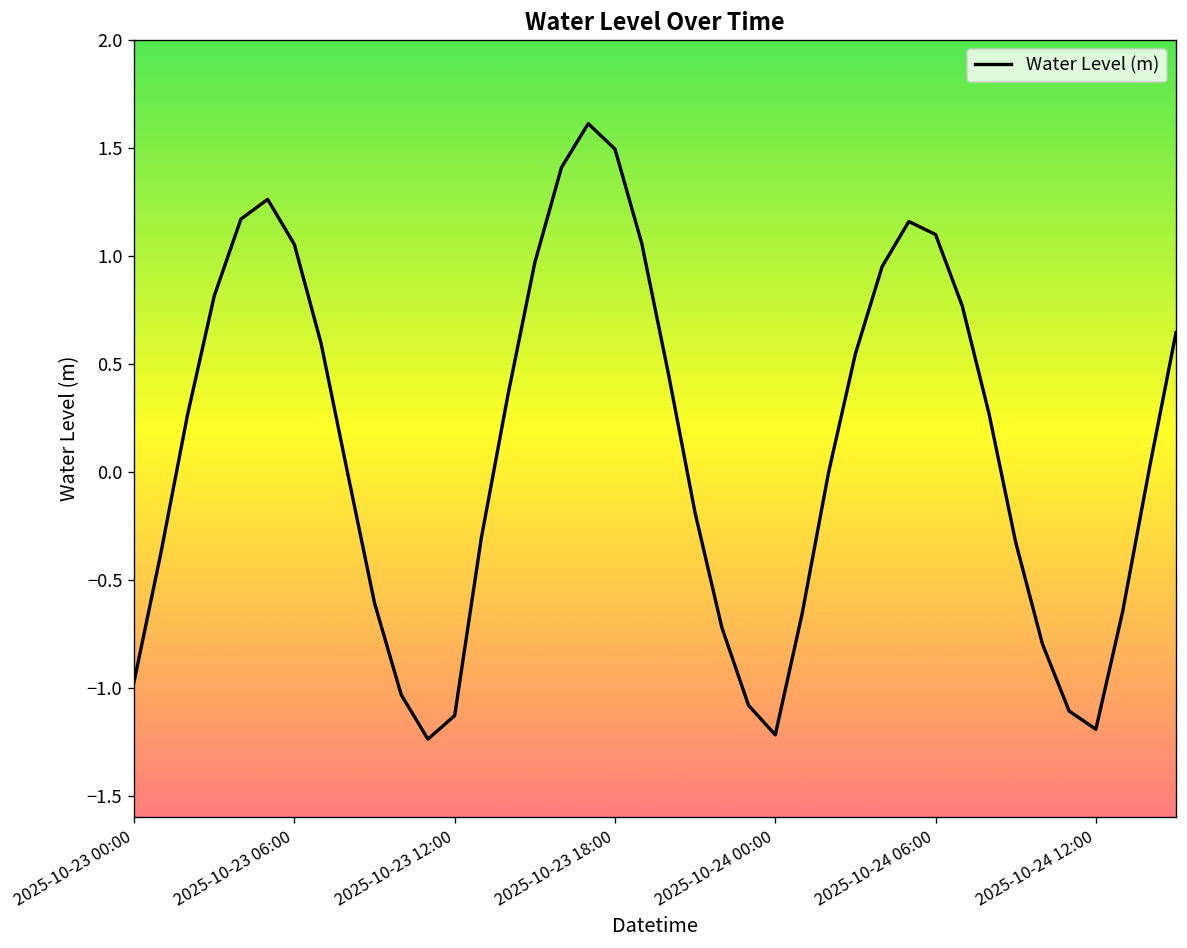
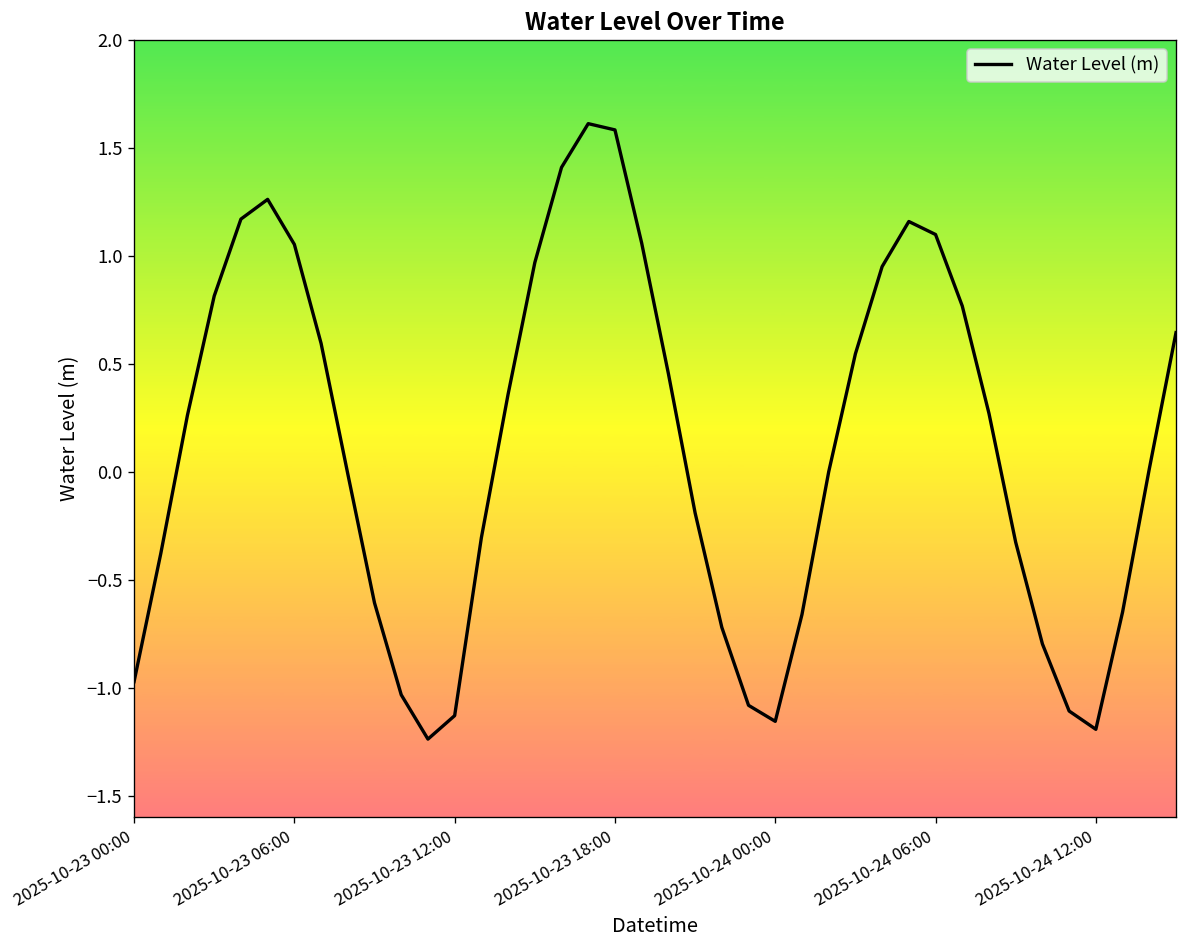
2025-10-23 18:00: 1.50 -> 1.58
2025-10-24 00:00: -1.22 -> -1.16
